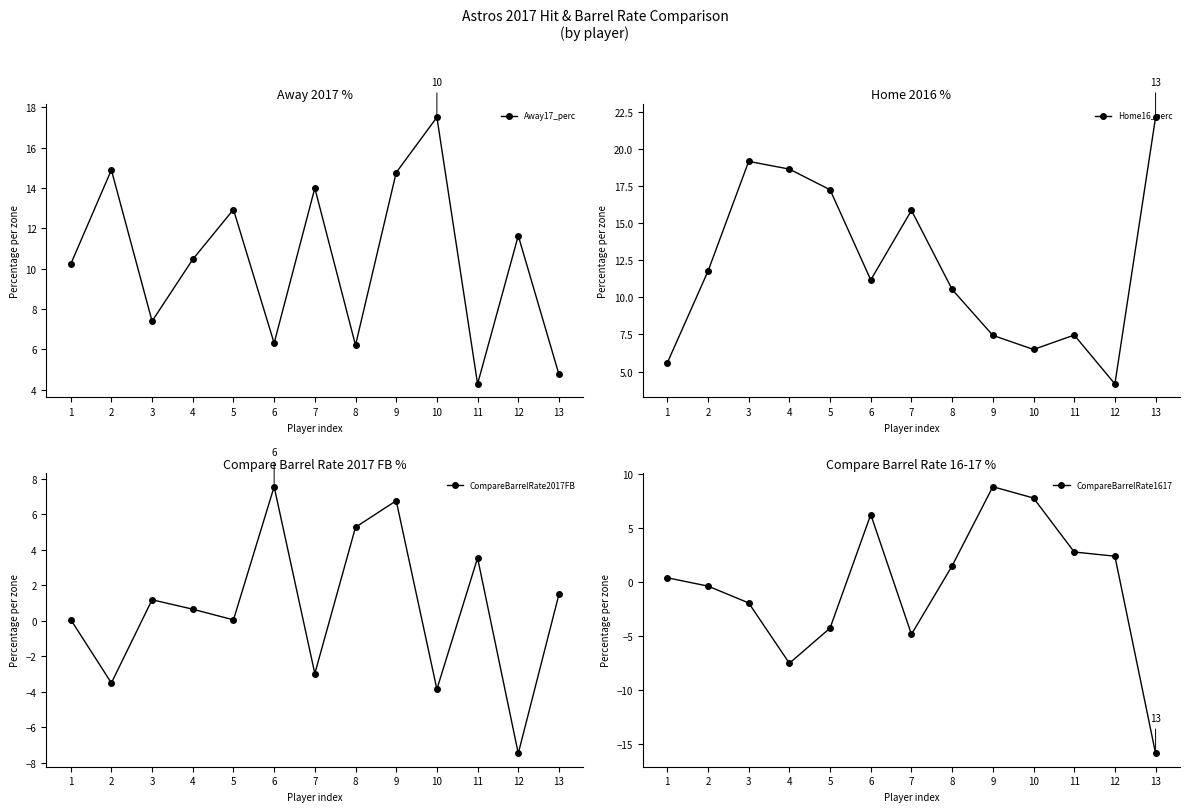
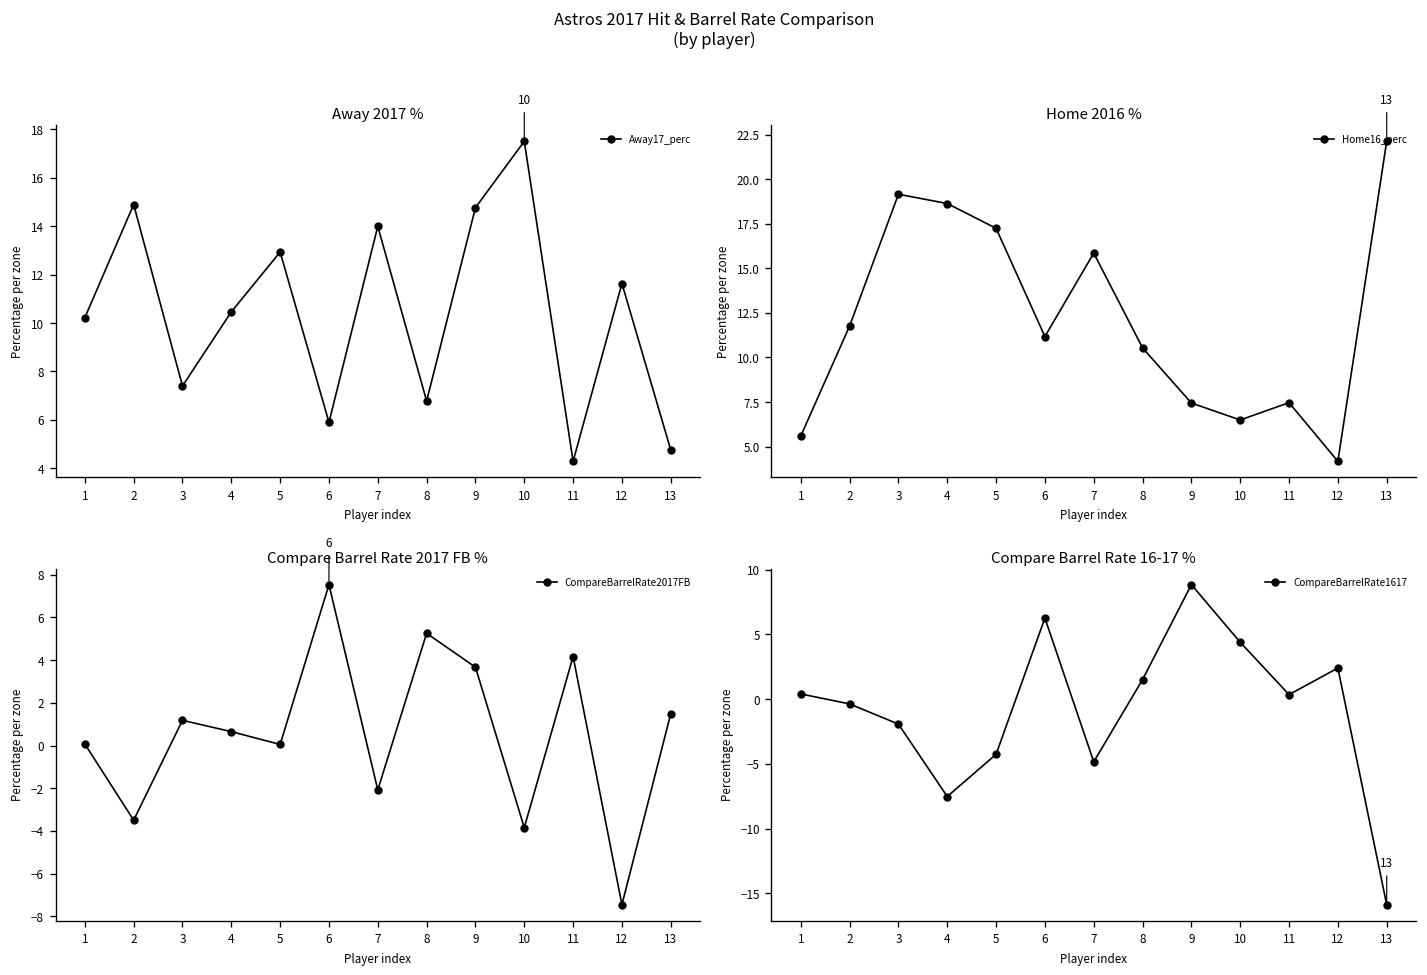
Away 2017 %, 6: 6.3 -> 5.9
Away 2017 %, 8: 6.2 -> 6.8
Compare Barrel Rate 2017 FB %, 7: -3.0 -> -2.1
Compare Barrel Rate 2017 FB %, 9: 6.8 -> 3.7
Compare Barrel Rate 2017 FB %, 11: 3.5 -> 4.2
Compare Barrel Rate 16-17 %, 10: 7.8 -> 4.4
Compare Barrel Rate 16-17 %, 11: 2.8 -> 0.4
